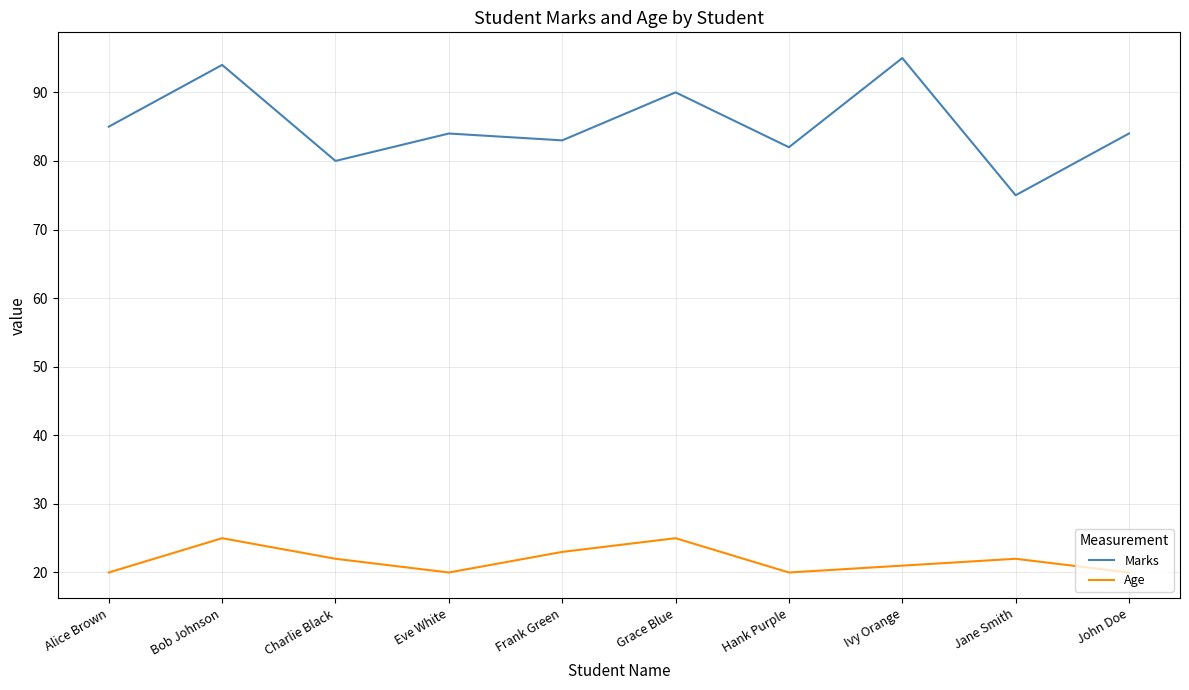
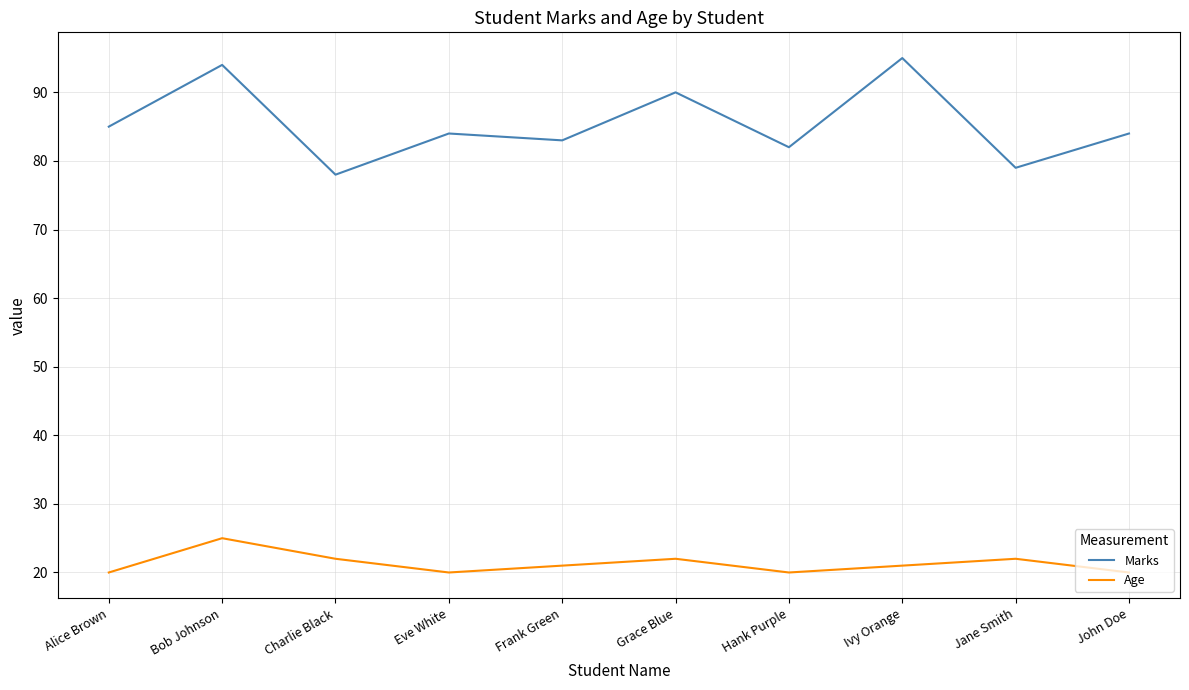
Marks, Charlie Black: 80 -> 78
Age, Frank Green: 23 -> 21
Age, Grace Blue: 25 -> 22
Marks, Jane Smith: 75 -> 79
